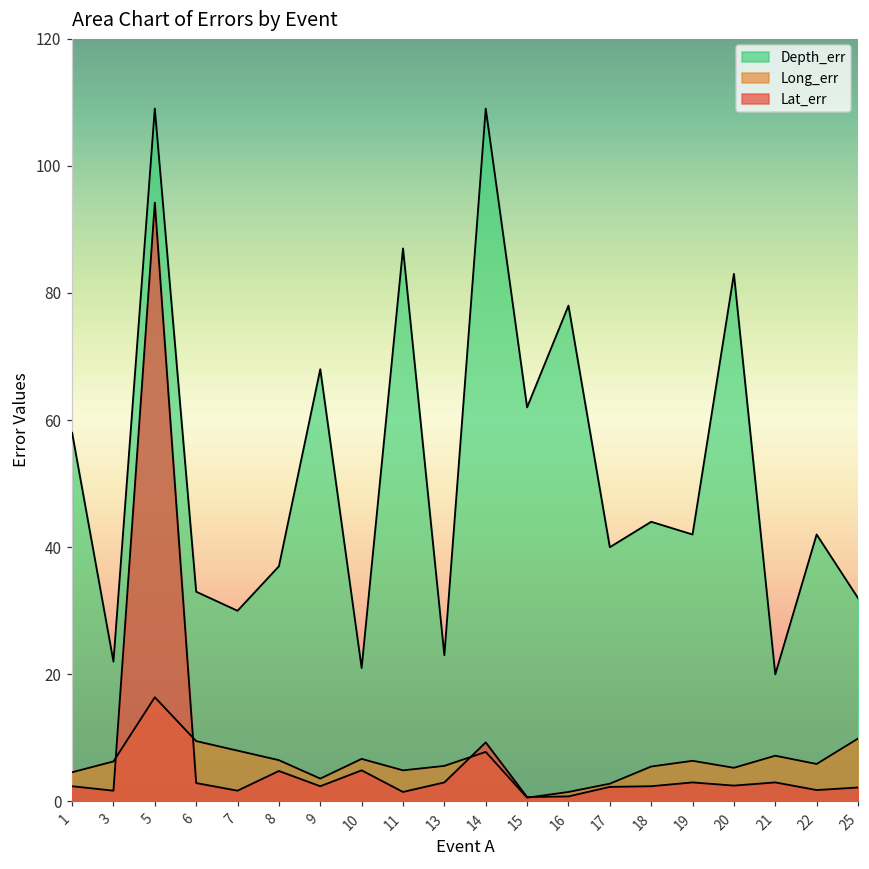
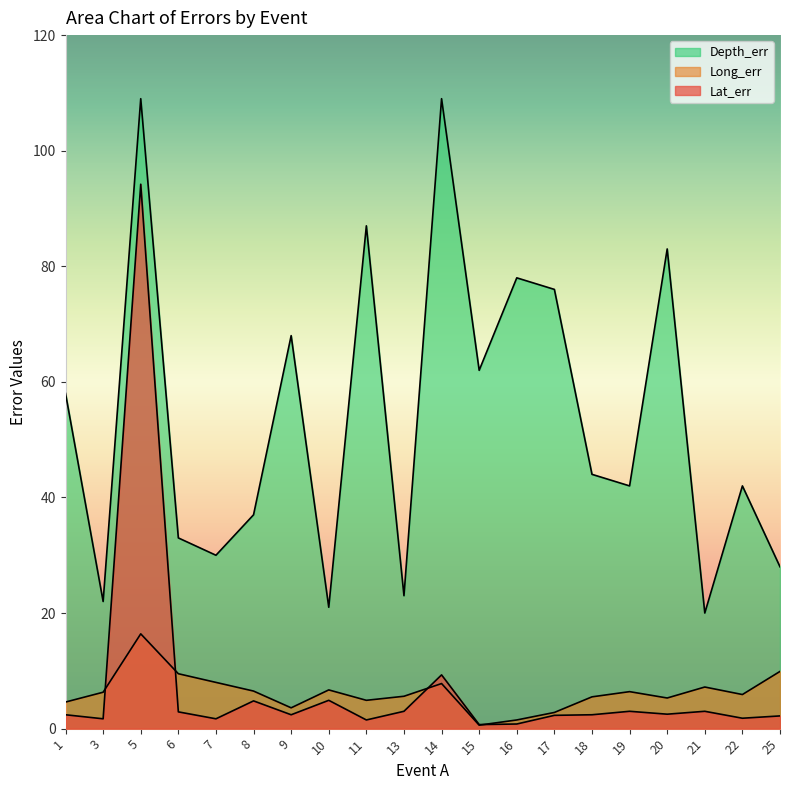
Depth_err, 17: 40 -> 76
Depth_err, 25: 32 -> 28
